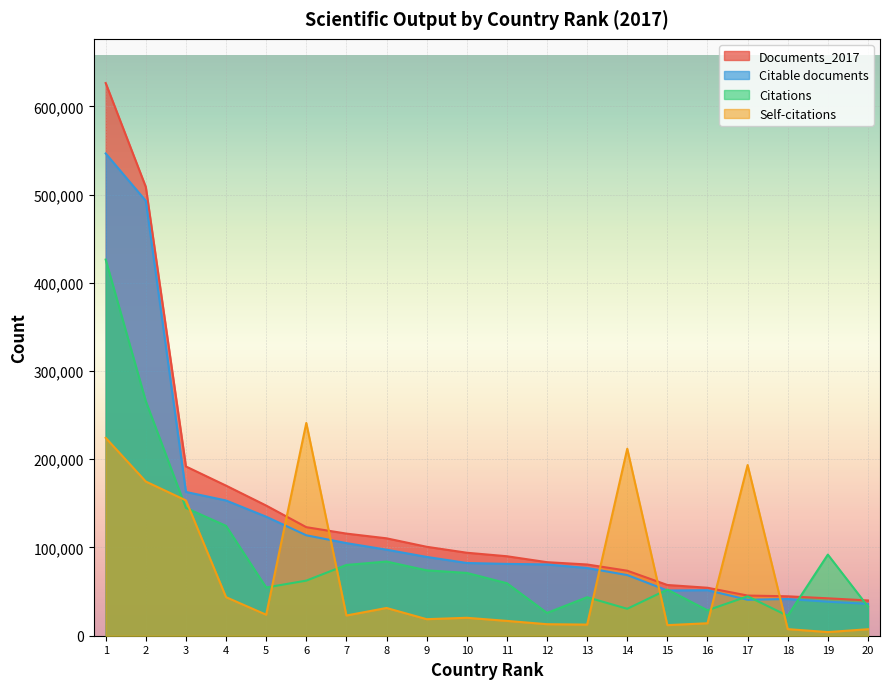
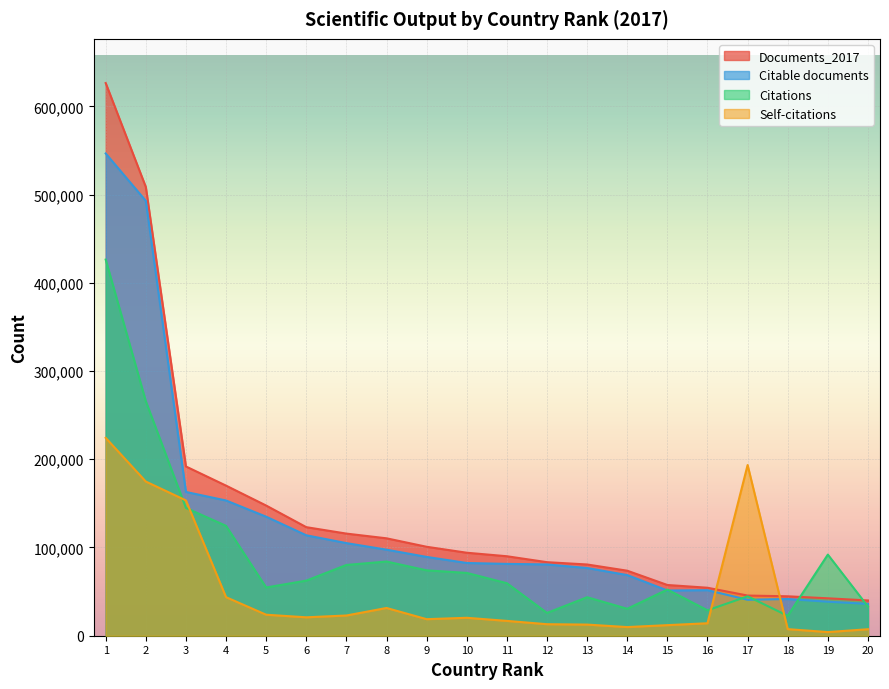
Self-citations, 6: 240,000 -> 20,000
Self-citations, 14: 210,000 -> 10,000
